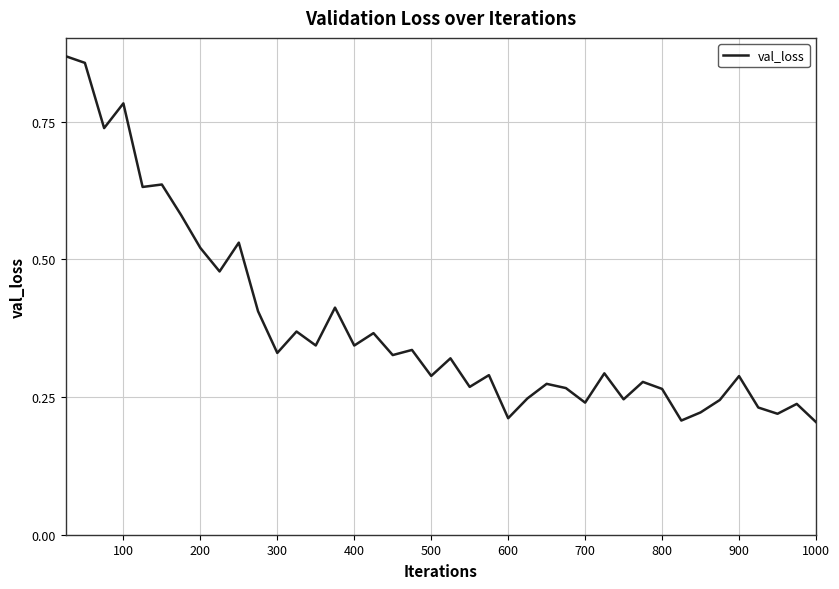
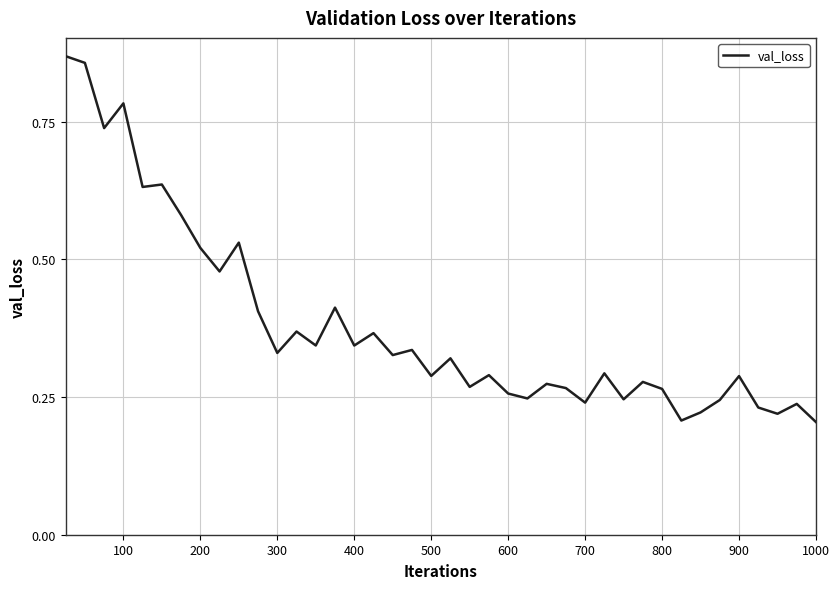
600: 0.21 -> 0.26
